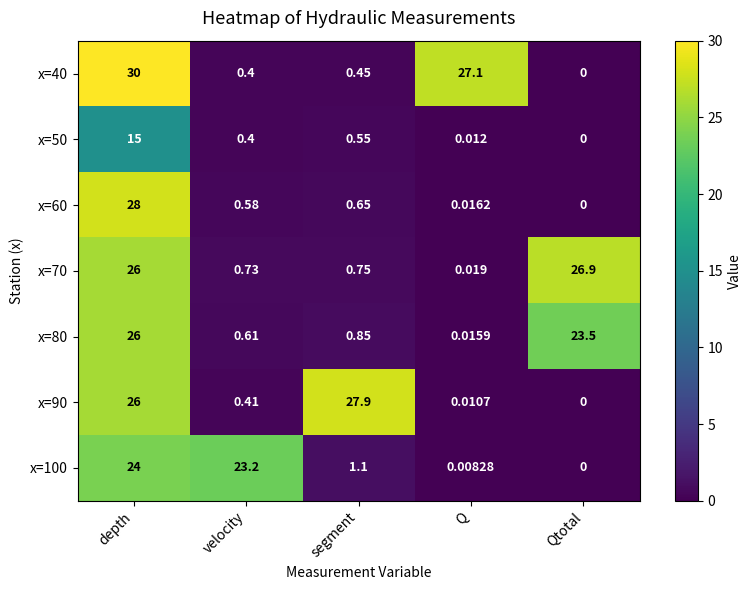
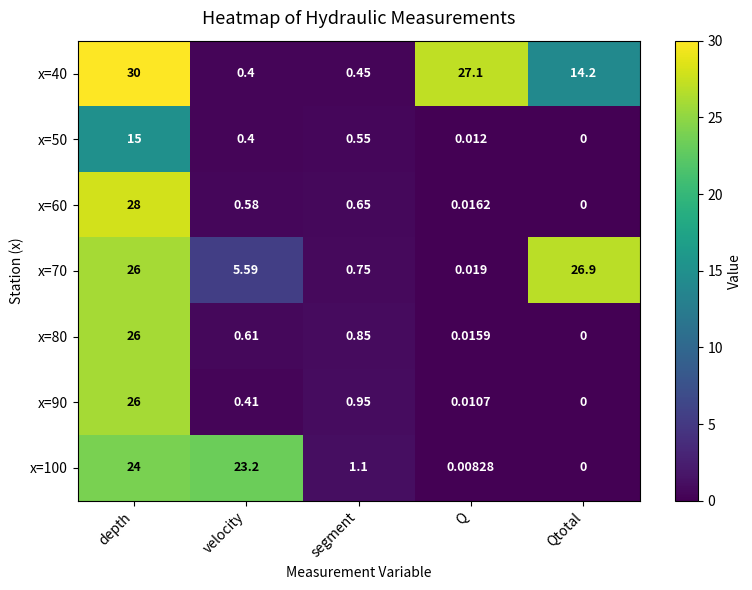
x=40, Qtotal: 0 -> 14.2
x=70, velocity: 0.73 -> 5.59
x=80, Qtotal: 23.5 -> 0
x=90, segment: 27.9 -> 0.95
